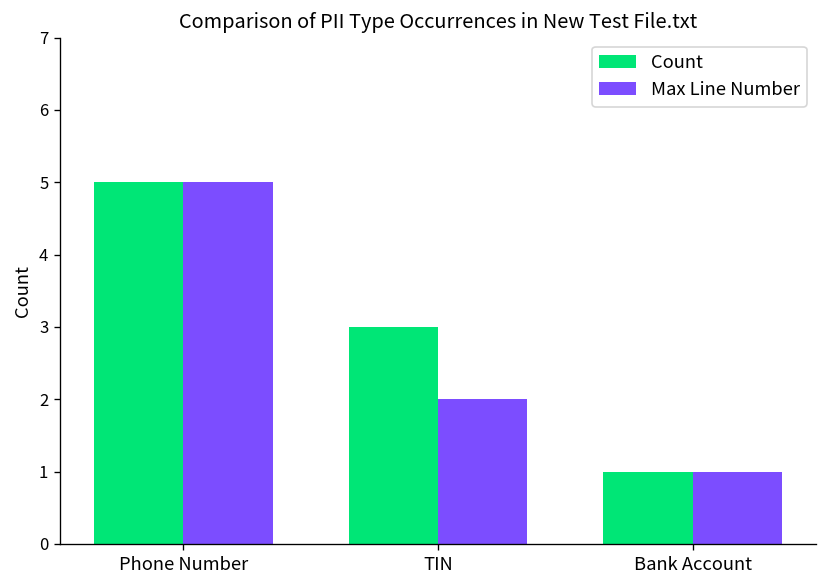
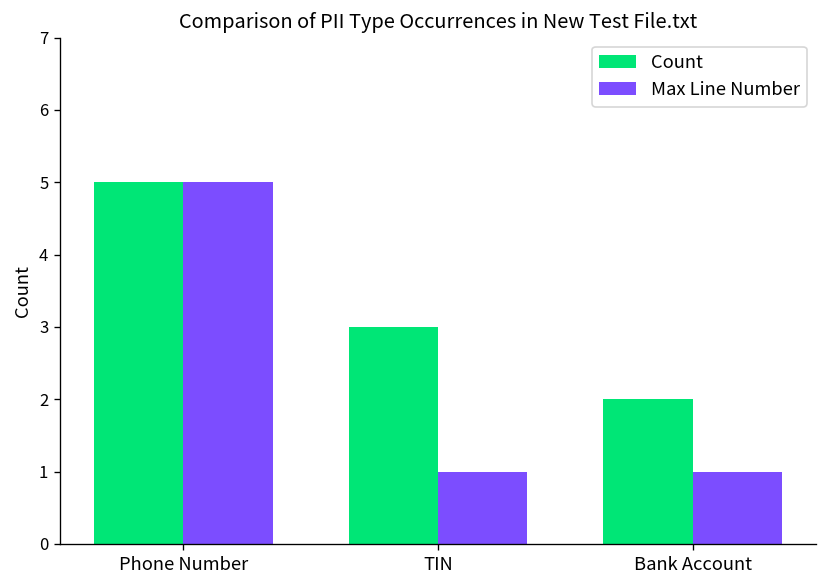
Max Line Number, TIN: 2 -> 1
Count, Bank Account: 1 -> 2
